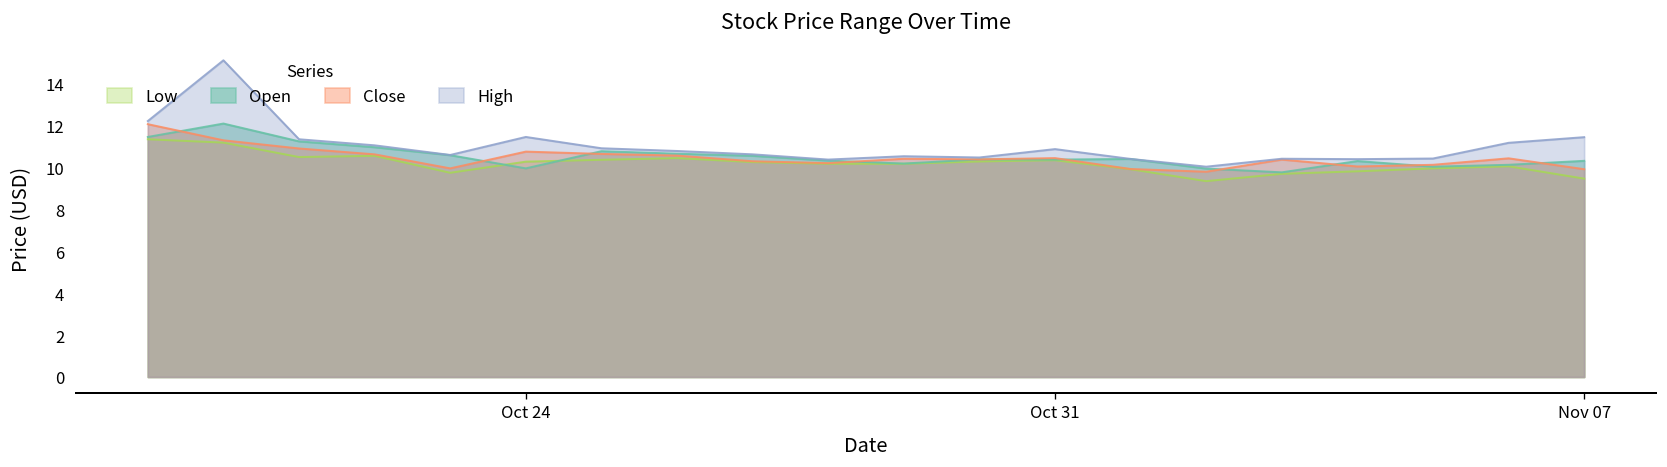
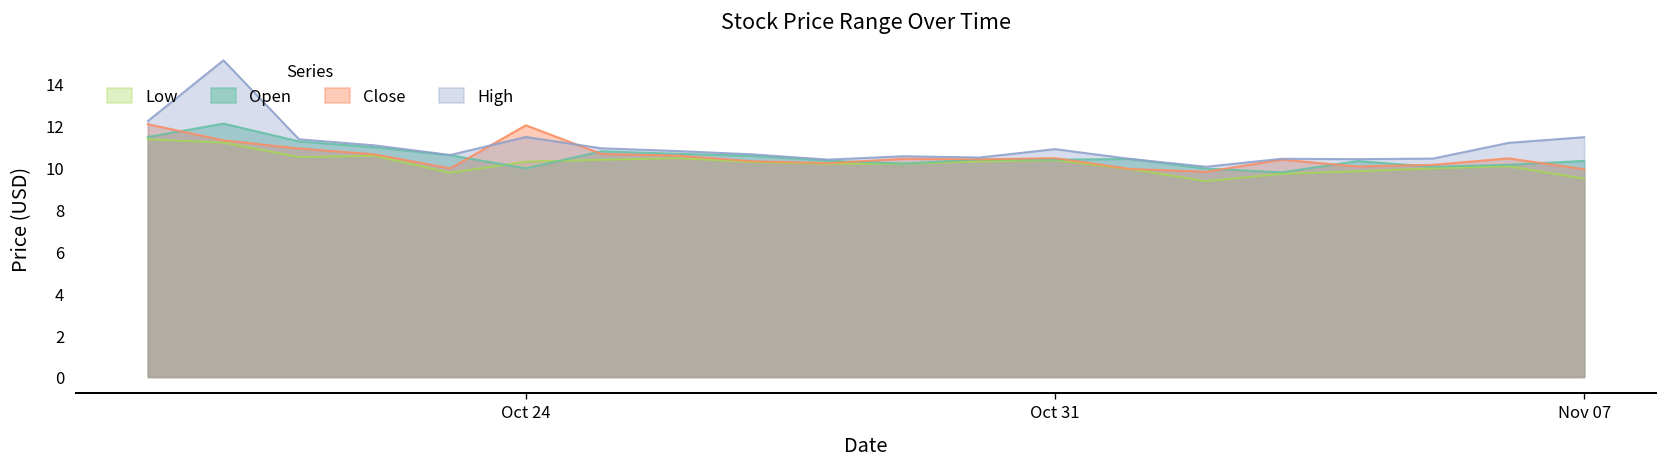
Close, Oct 24: 10.8 -> 12.0
